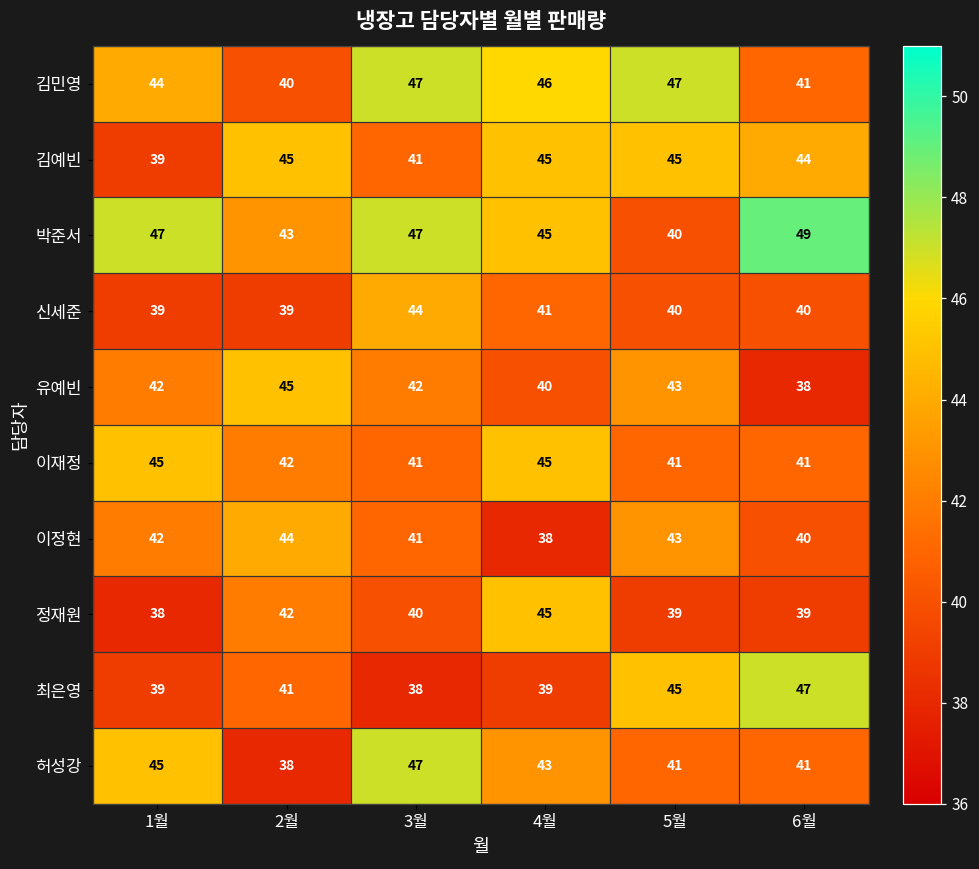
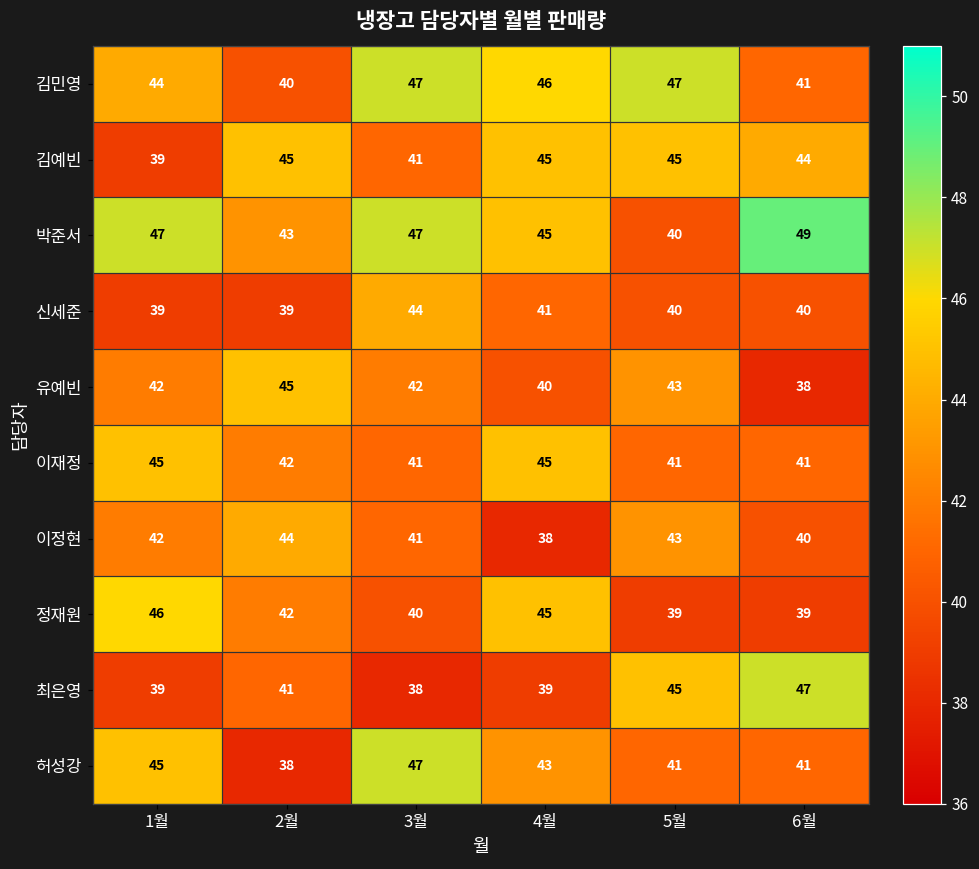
정재원, 1월: 38 -> 46
